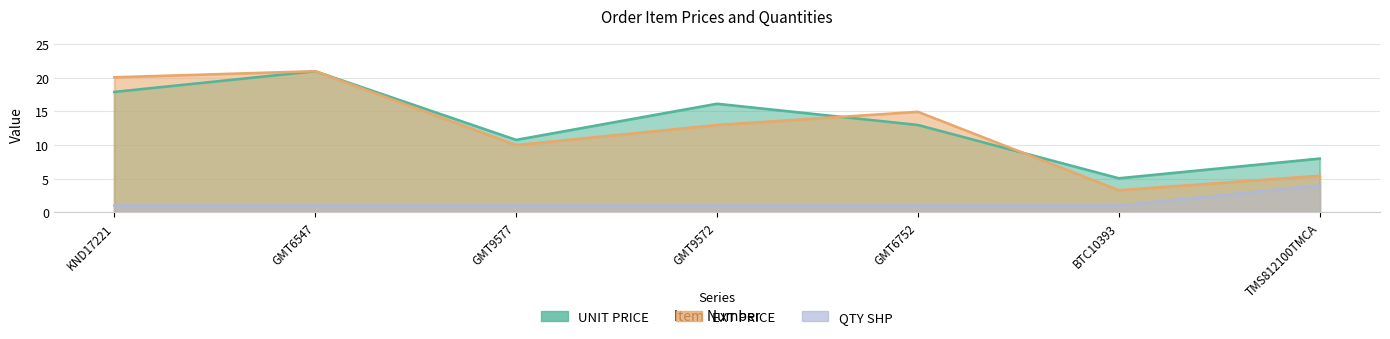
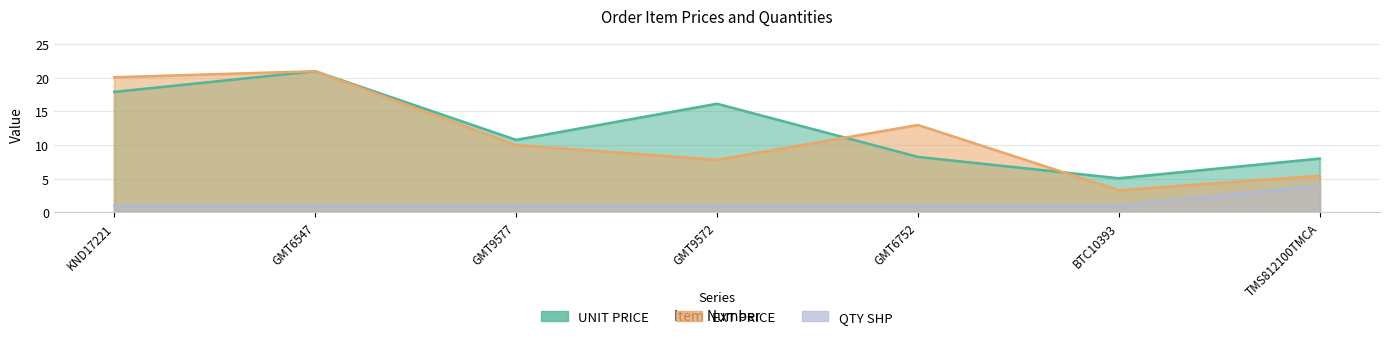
EXT PRICE, GMT9572: 13 -> 8
UNIT PRICE, GMT6752: 13 -> 8
EXT PRICE, GMT6752: 15 -> 13
